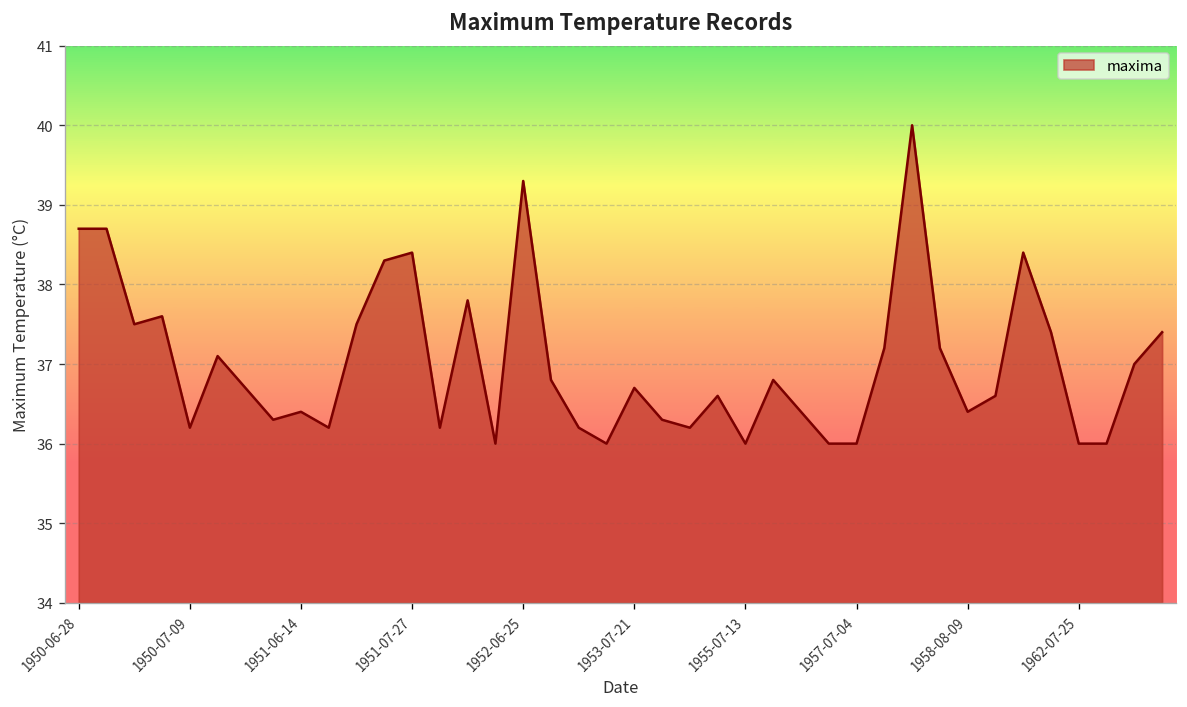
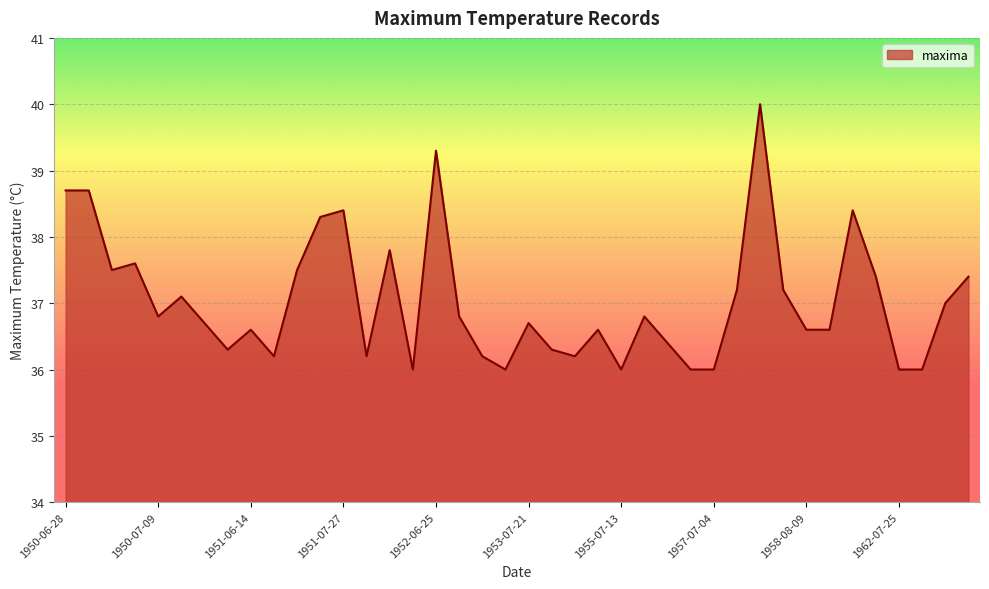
1950-07-09: 36.2 -> 36.8
1951-06-14: 36.4 -> 36.6
1958-08-09: 36.4 -> 36.6
